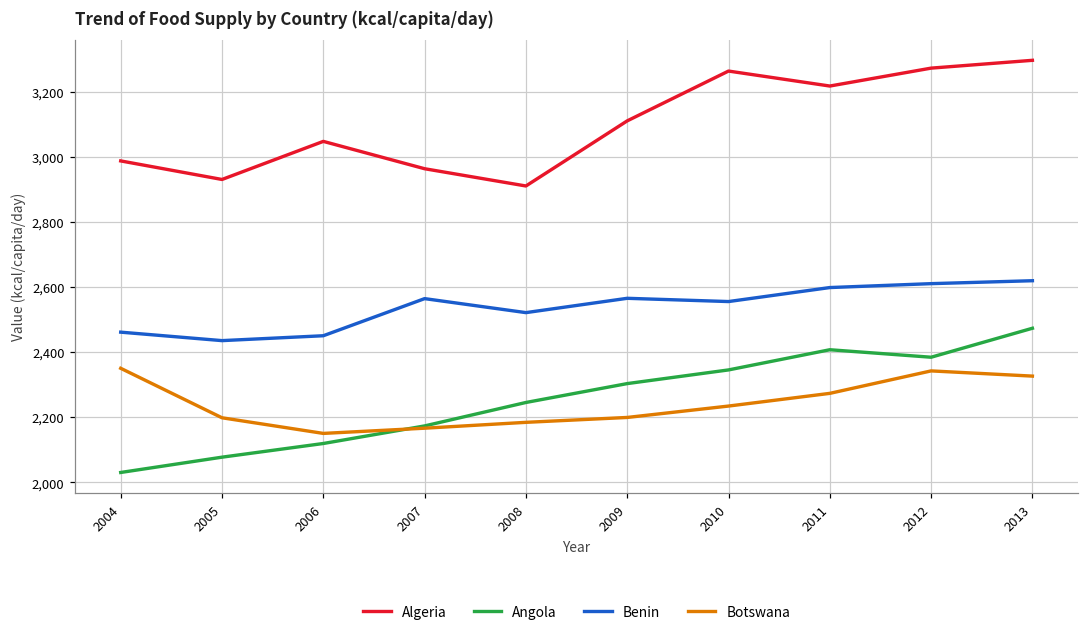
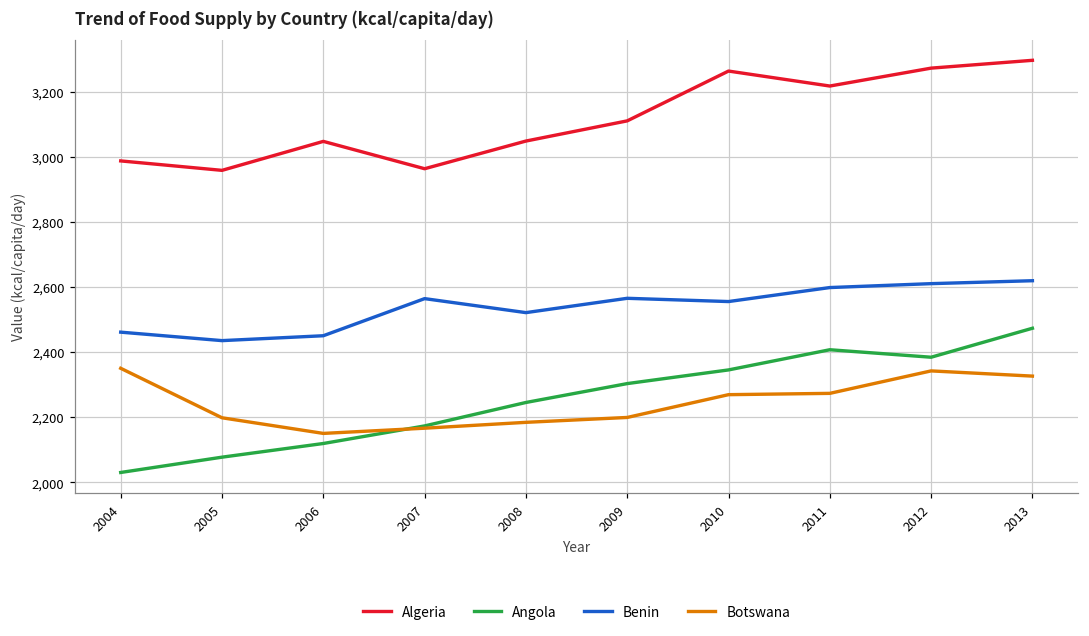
Algeria, 2005: 2,930 -> 2,960
Algeria, 2008: 2,910 -> 3,050
Botswana, 2010: 2,230 -> 2,270
